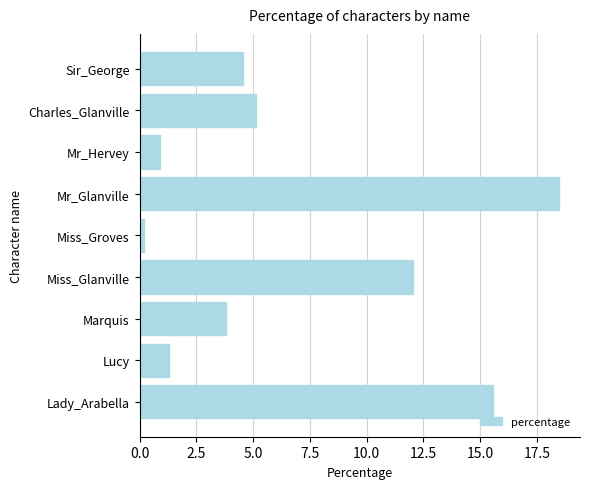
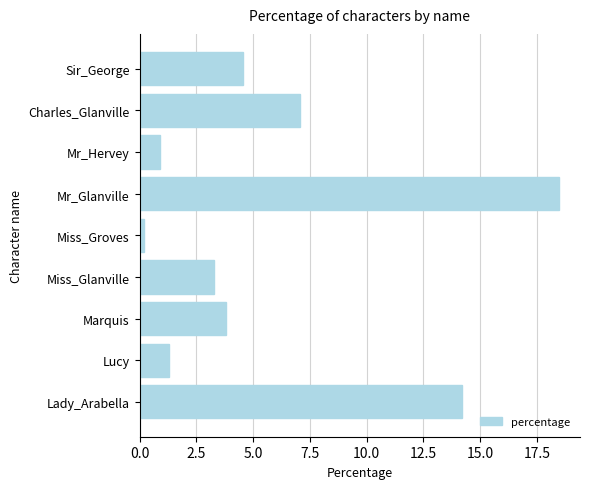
Charles_Glanville: 5.1 -> 7.1
Miss_Glanville: 12.0 -> 3.3
Lady_Arabella: 15.6 -> 14.2
